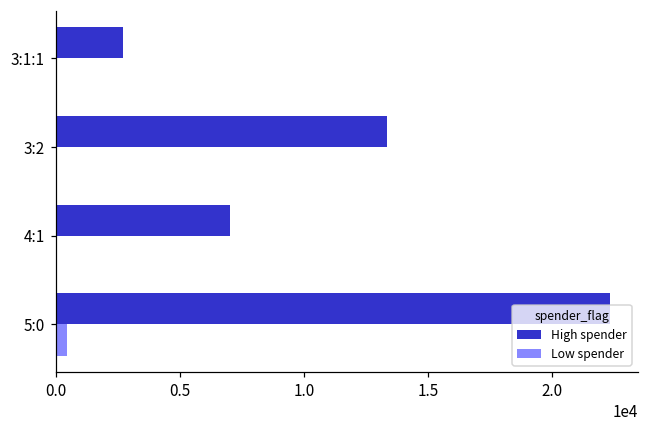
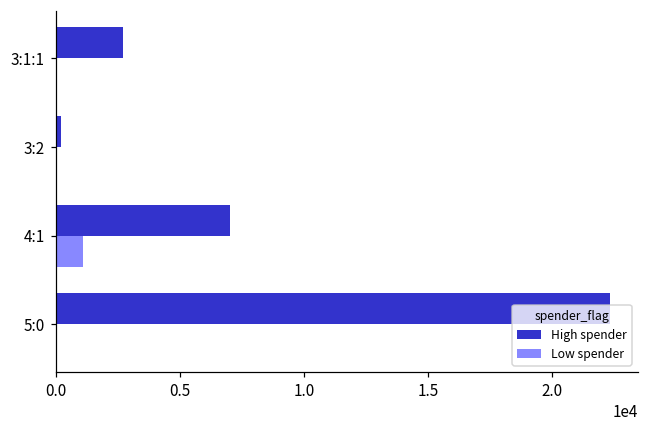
High spender, 3:2: 13300 -> 200
Low spender, 4:1: 0 -> 1100
Low spender, 5:0: 500 -> 0
